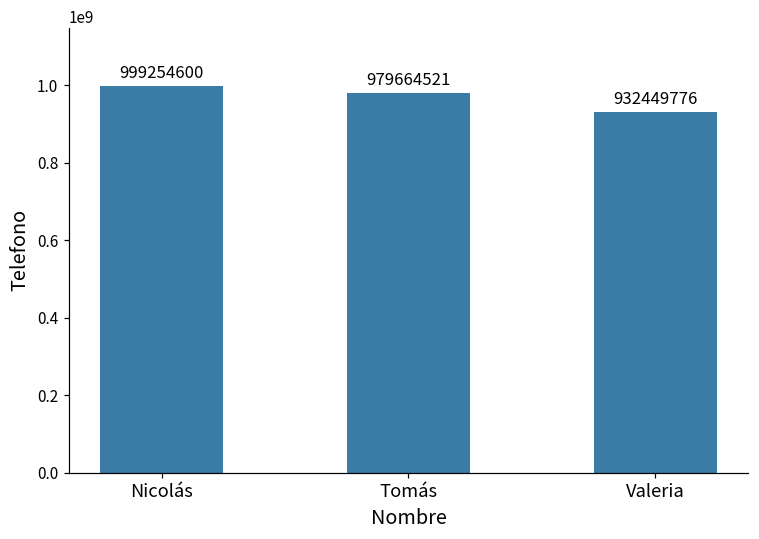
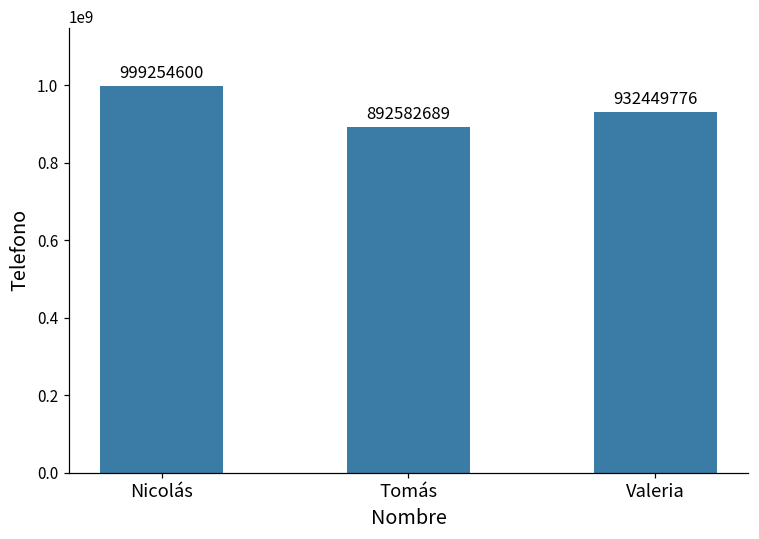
Tomás: 979664521 -> 892582689
